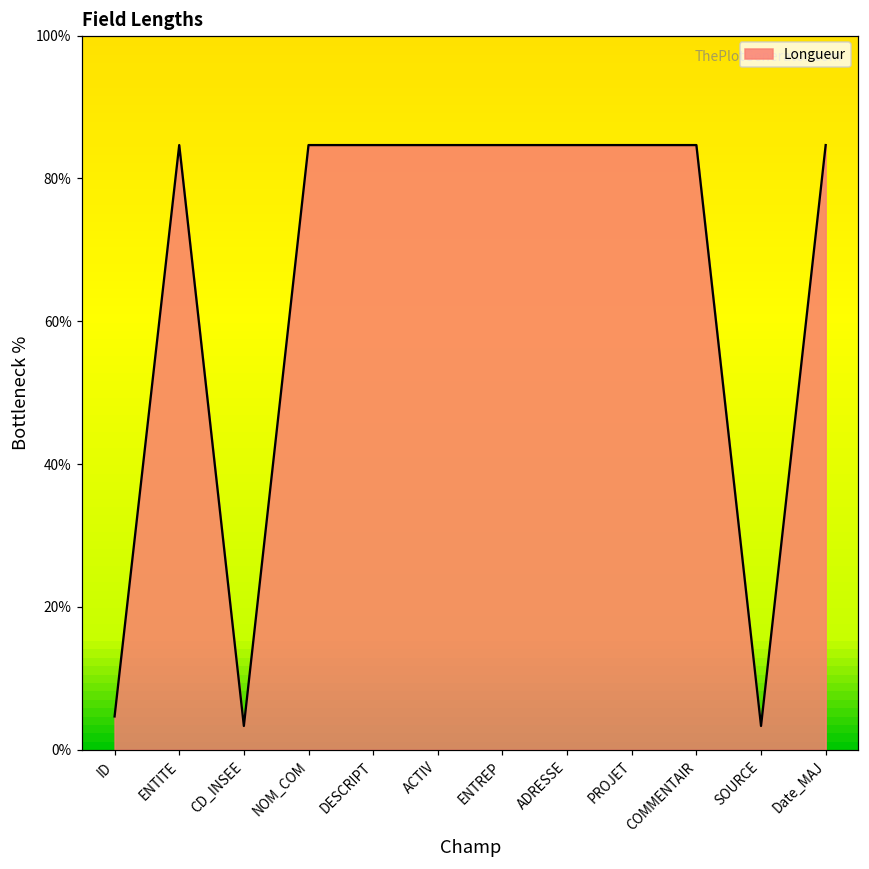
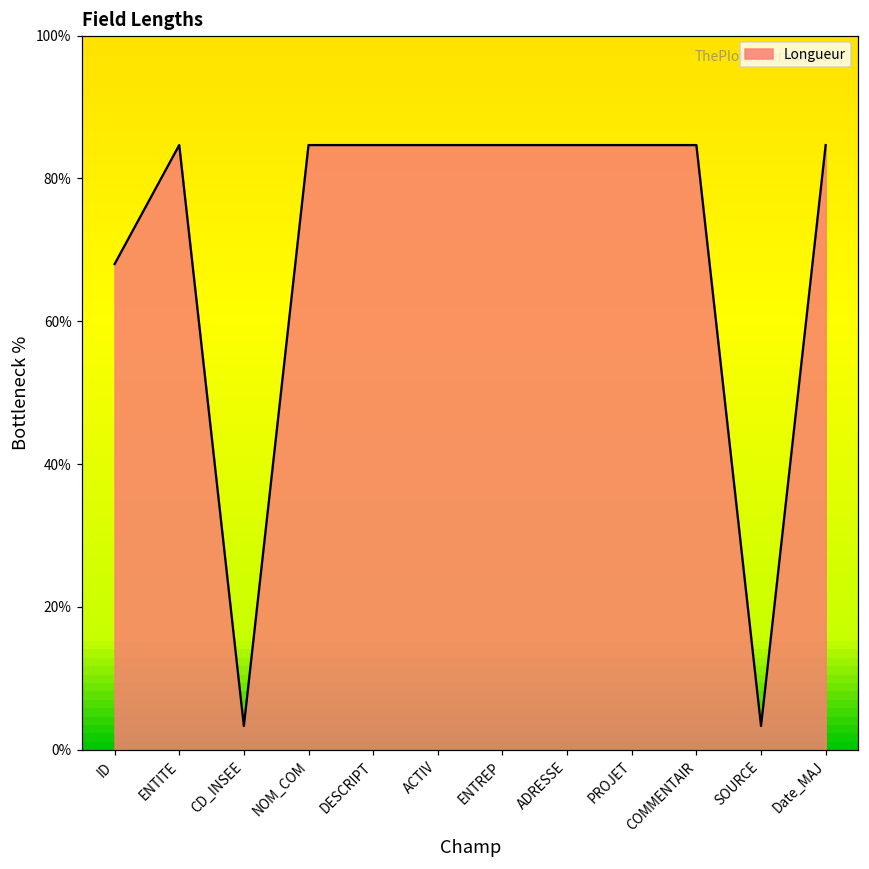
ID: 5% -> 68%
